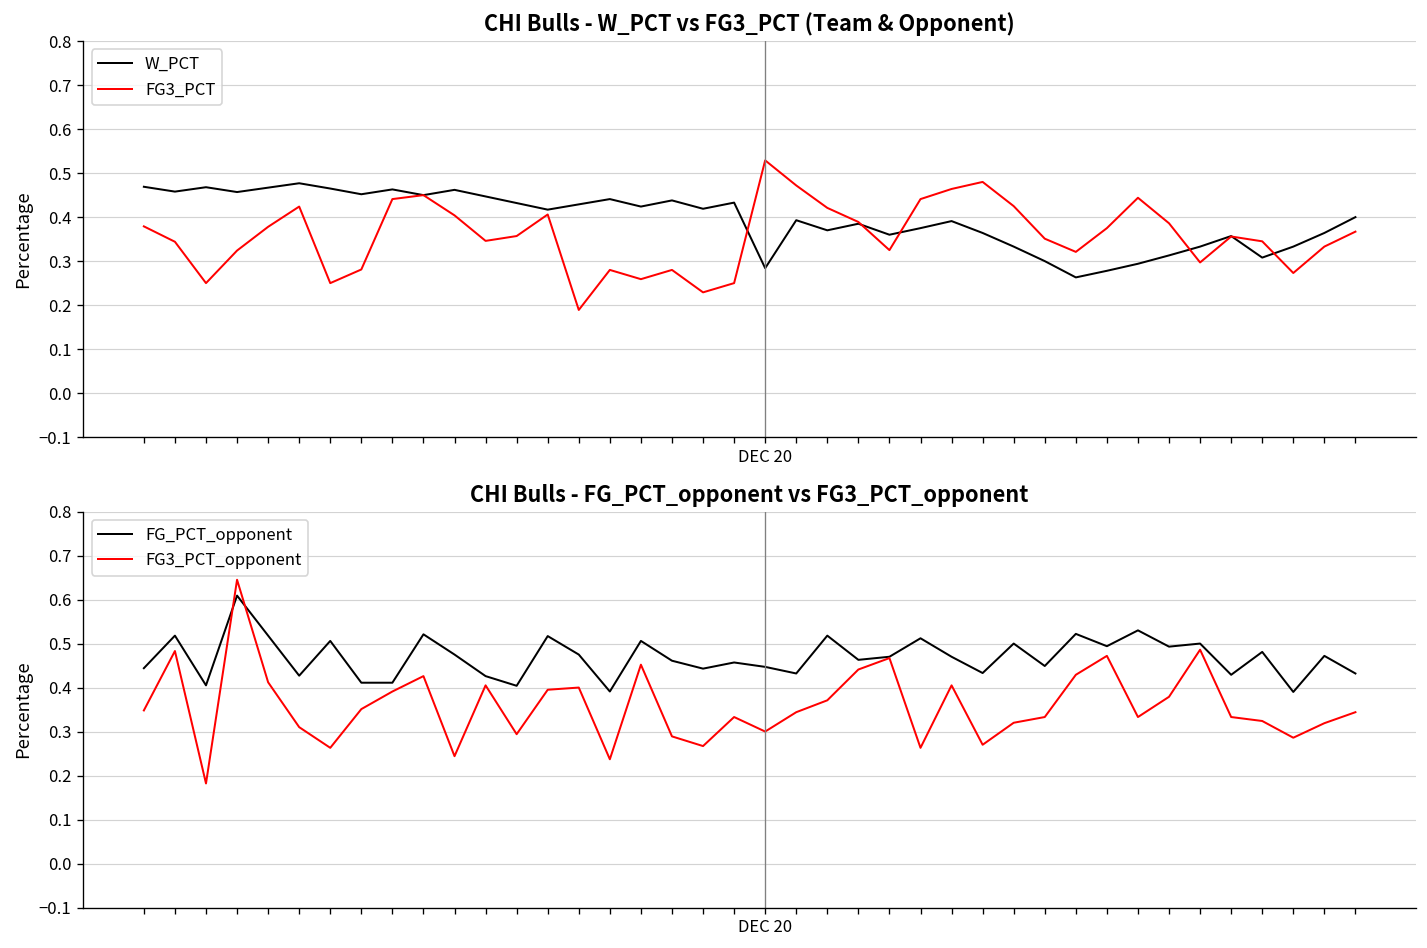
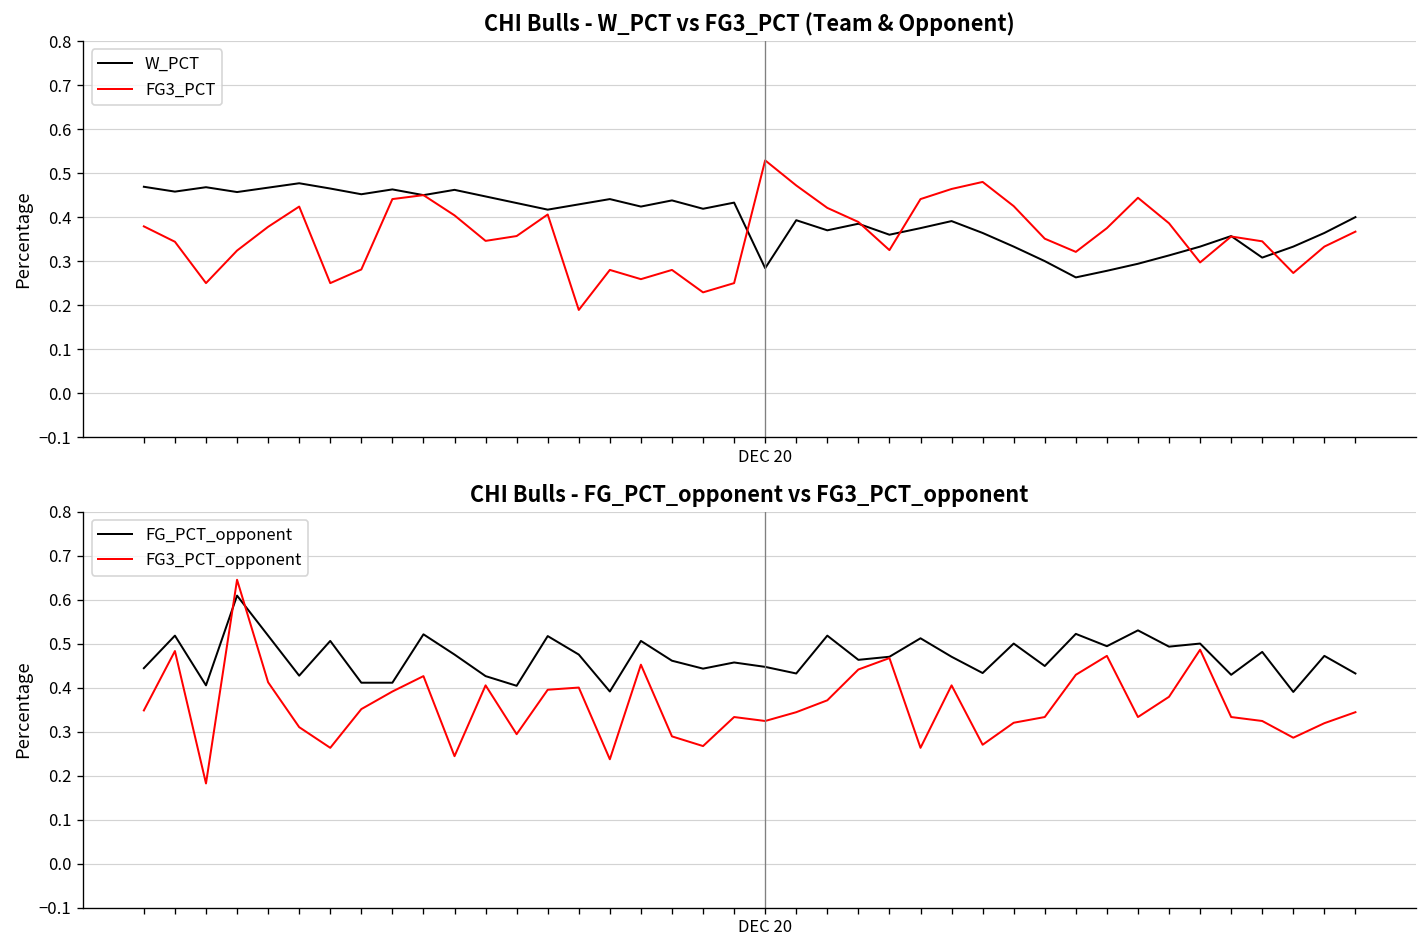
CHI Bulls - FG_PCT_opponent vs FG3_PCT_opponent, FG3_PCT_opponent, DEC 20: 0.30 -> 0.32
